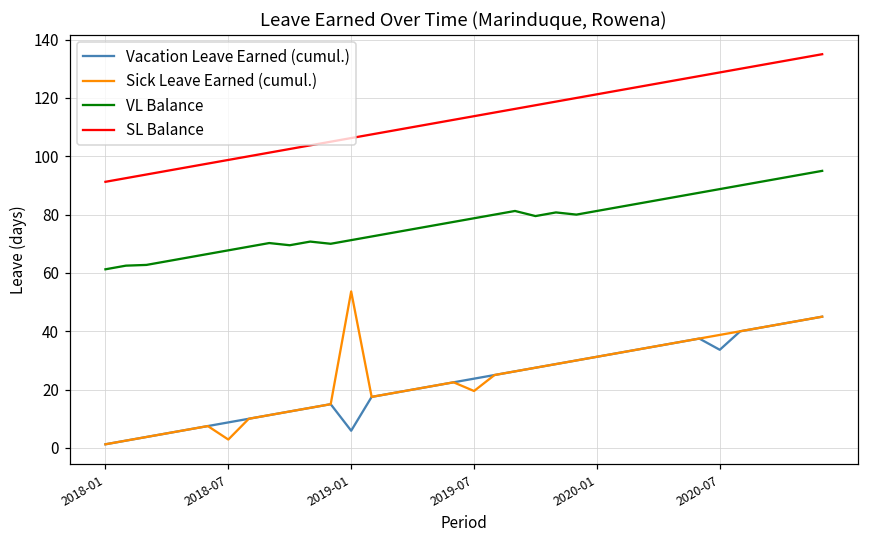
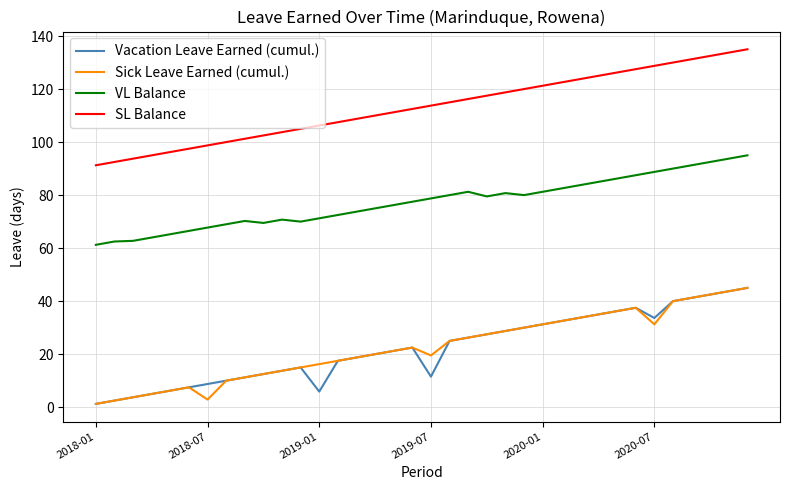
Sick Leave Earned (cumul.), 2019-01: 54 -> 16
Vacation Leave Earned (cumul.), 2019-07: 24 -> 12
Sick Leave Earned (cumul.), 2020-07: 39 -> 31
